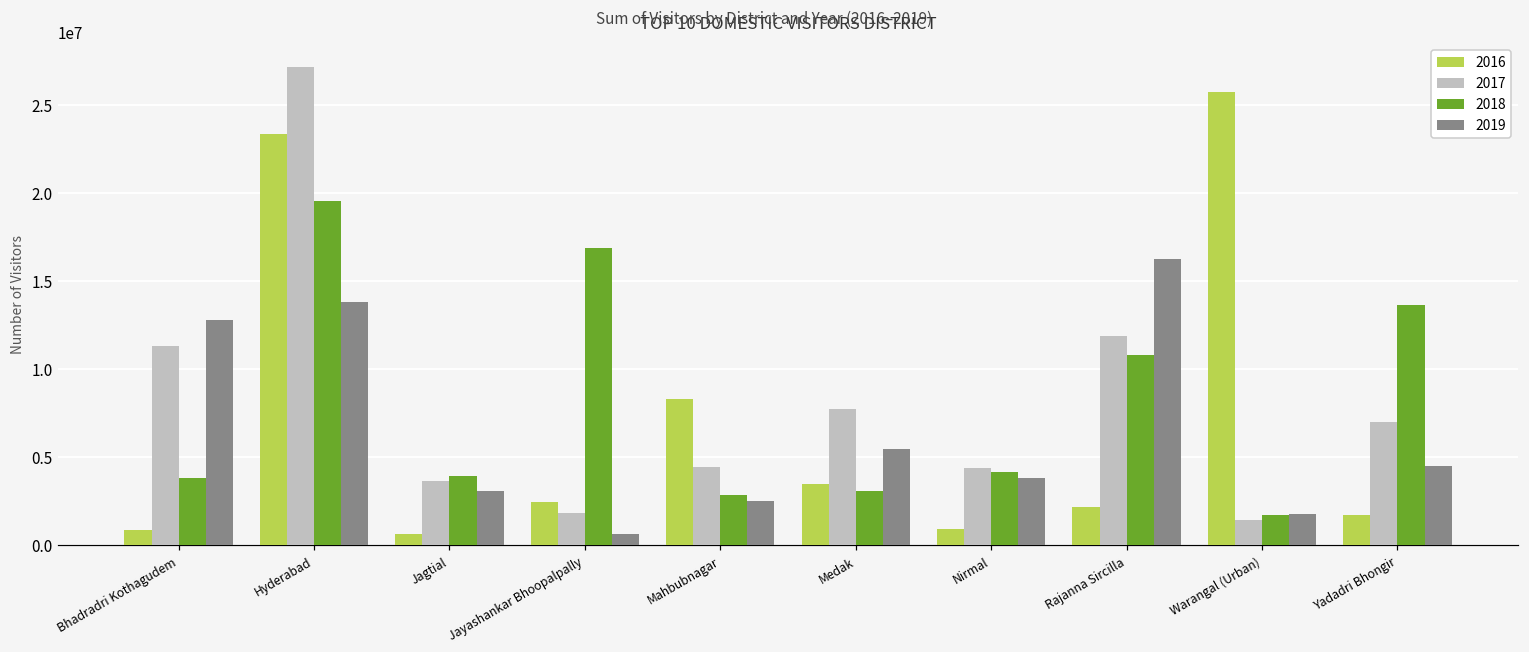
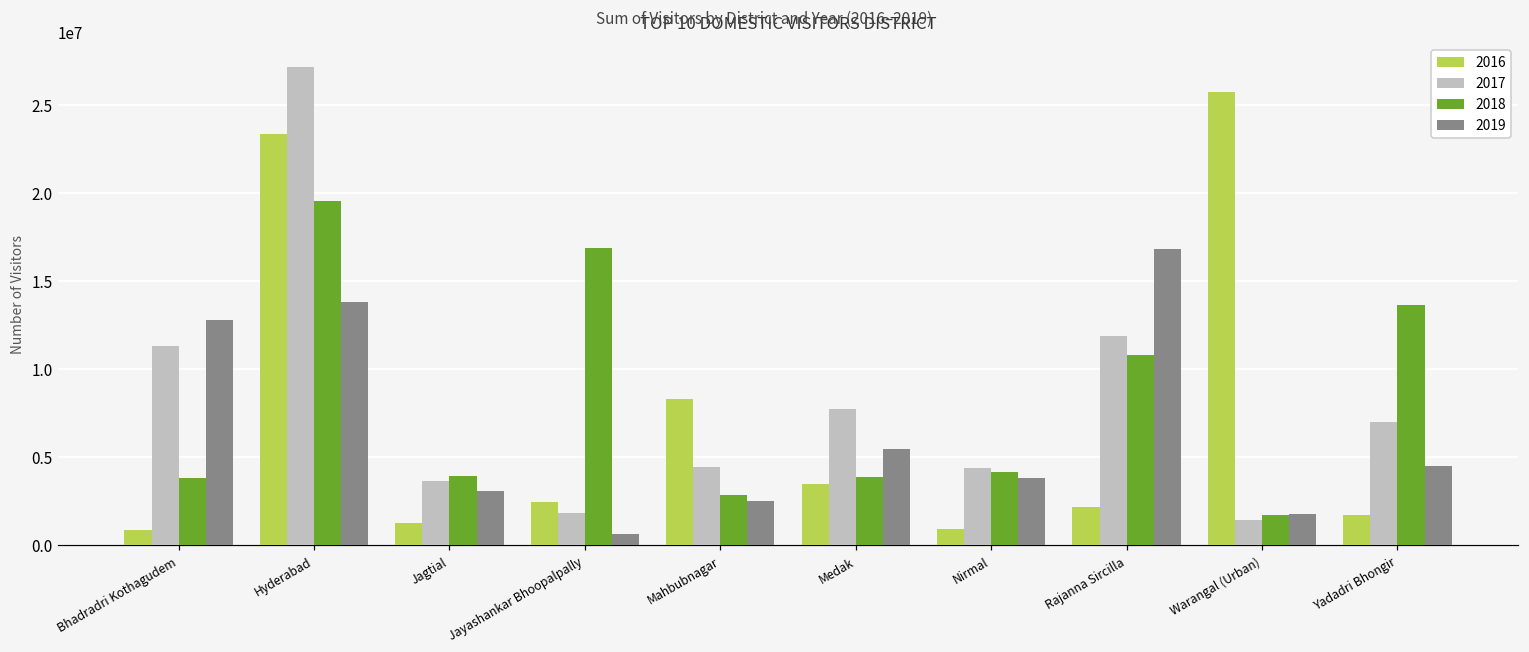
2016, Jagtial: 600000 -> 1200000
2018, Medak: 3100000 -> 3900000
2019, Rajanna Sircilla: 16300000 -> 16800000
